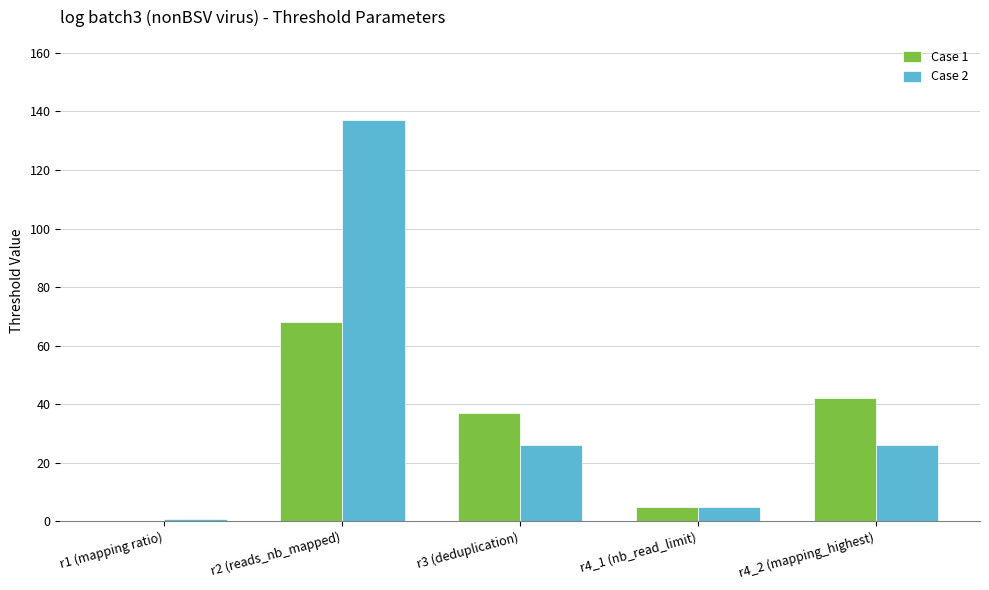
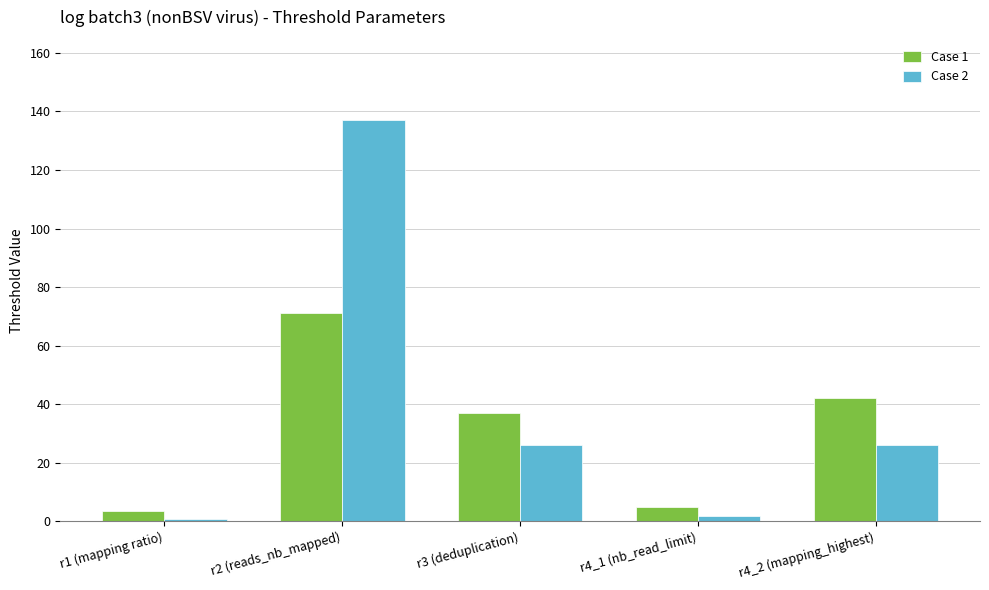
Case 1, r1 (mapping ratio): 0 -> 3
Case 1, r2 (reads_nb_mapped): 68 -> 71
Case 2, r4_1 (nb_read_limit): 5 -> 2
